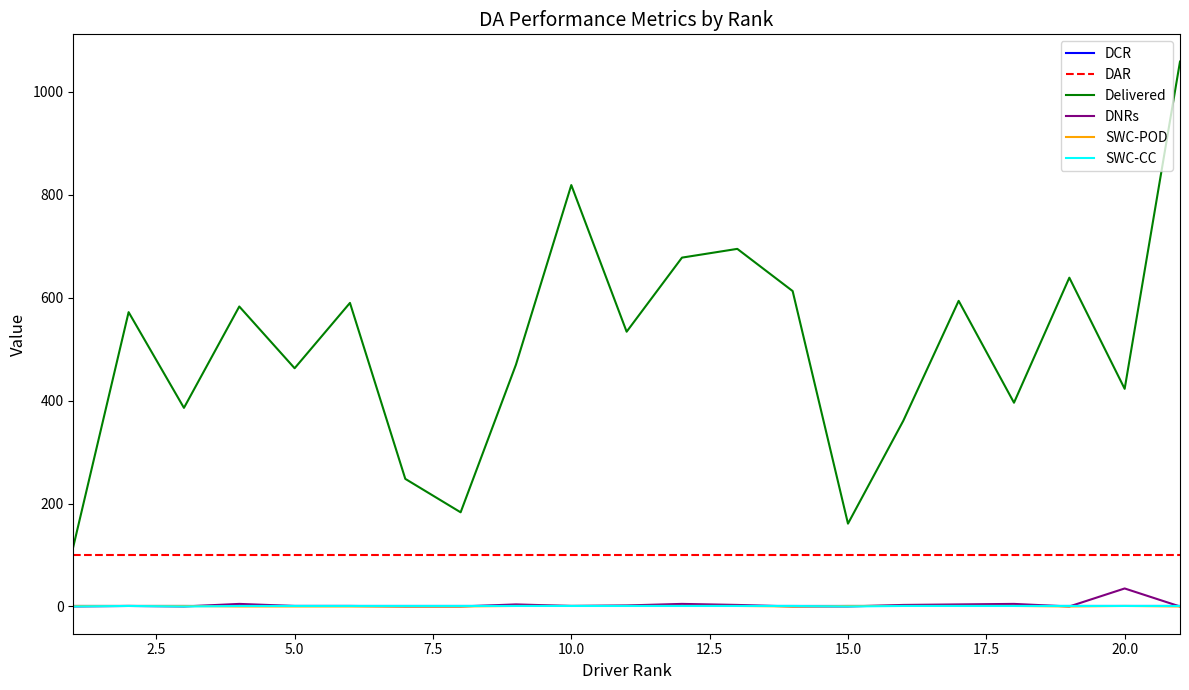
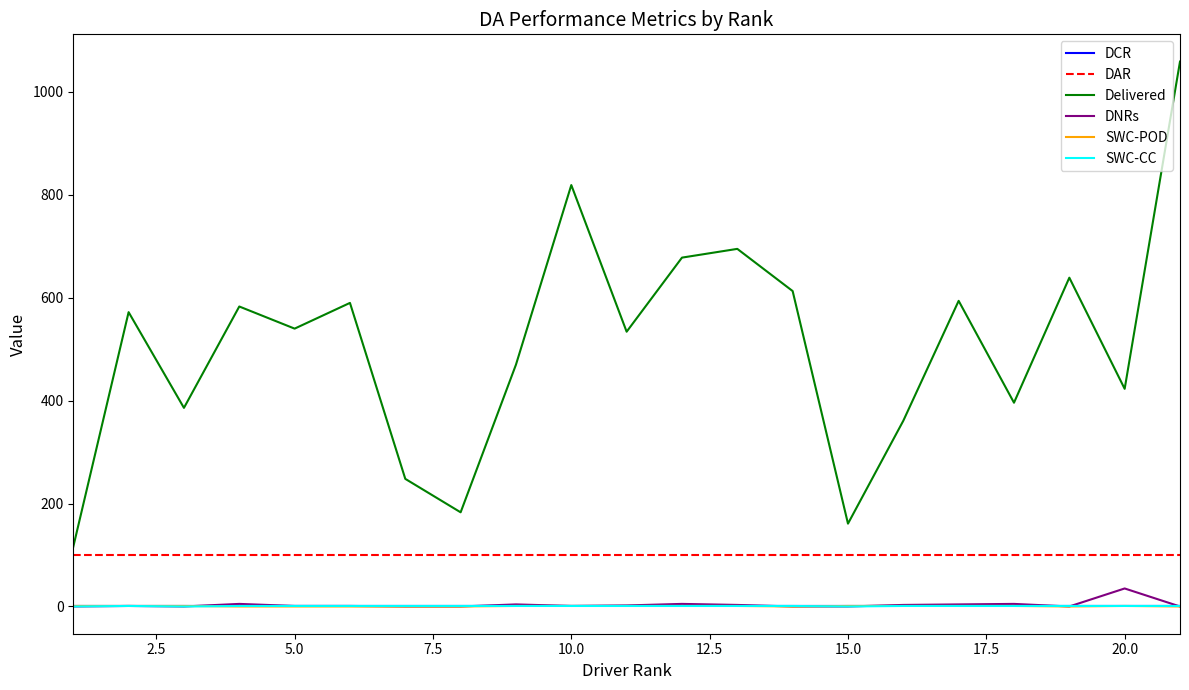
Delivered, 5.0: 460 -> 540
